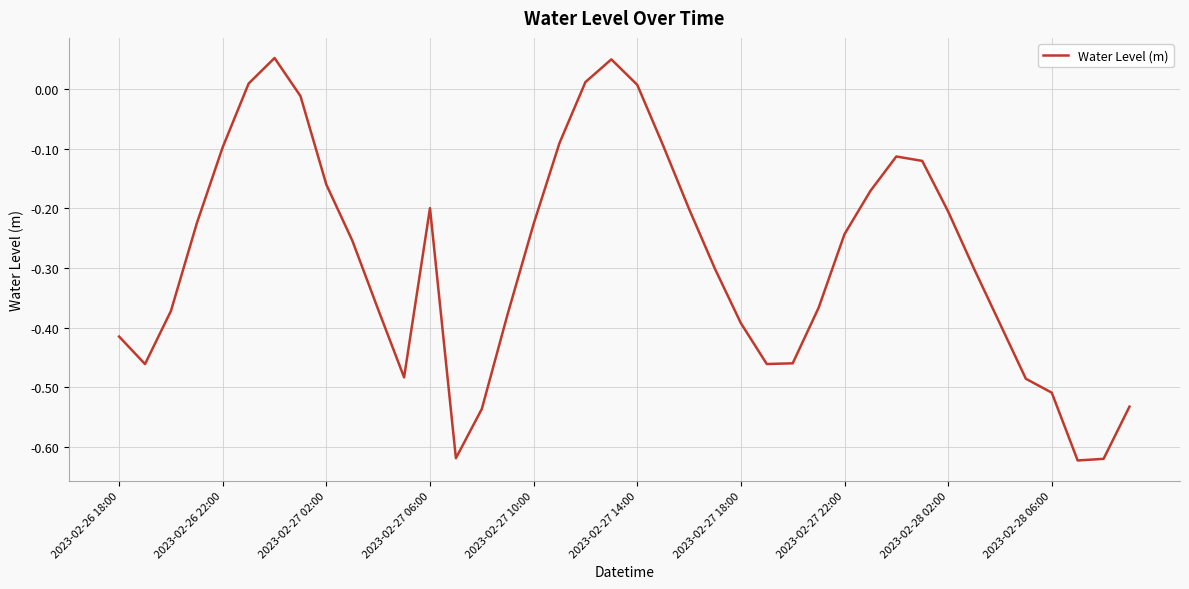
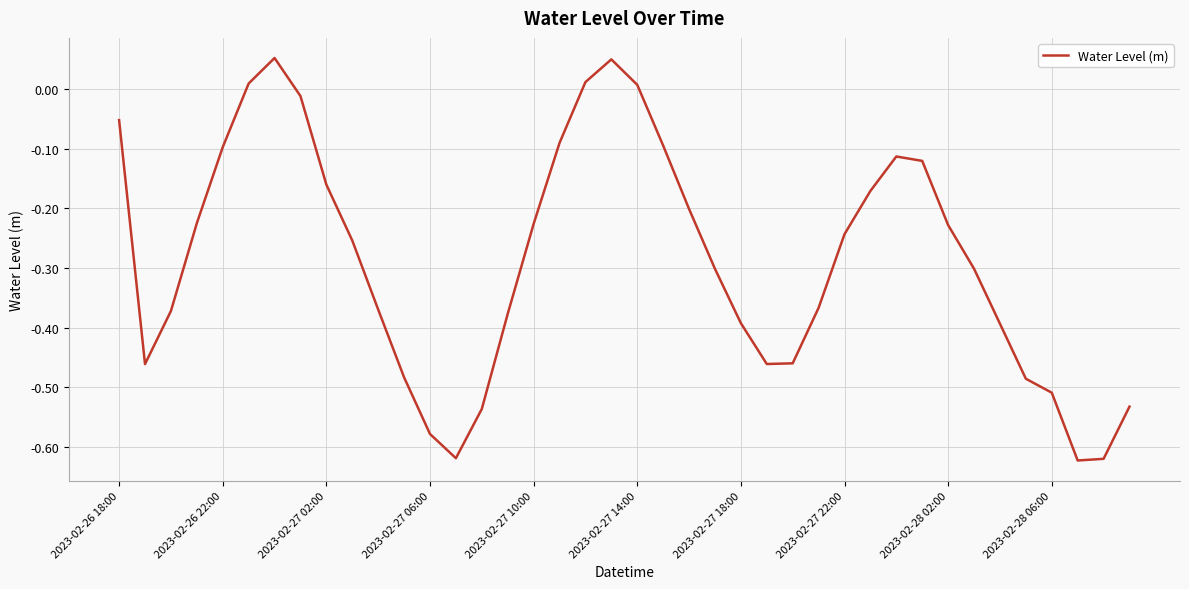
2023-02-26 18:00: -0.41 -> -0.05
2023-02-27 06:00: -0.20 -> -0.58
2023-02-28 02:00: -0.20 -> -0.23
